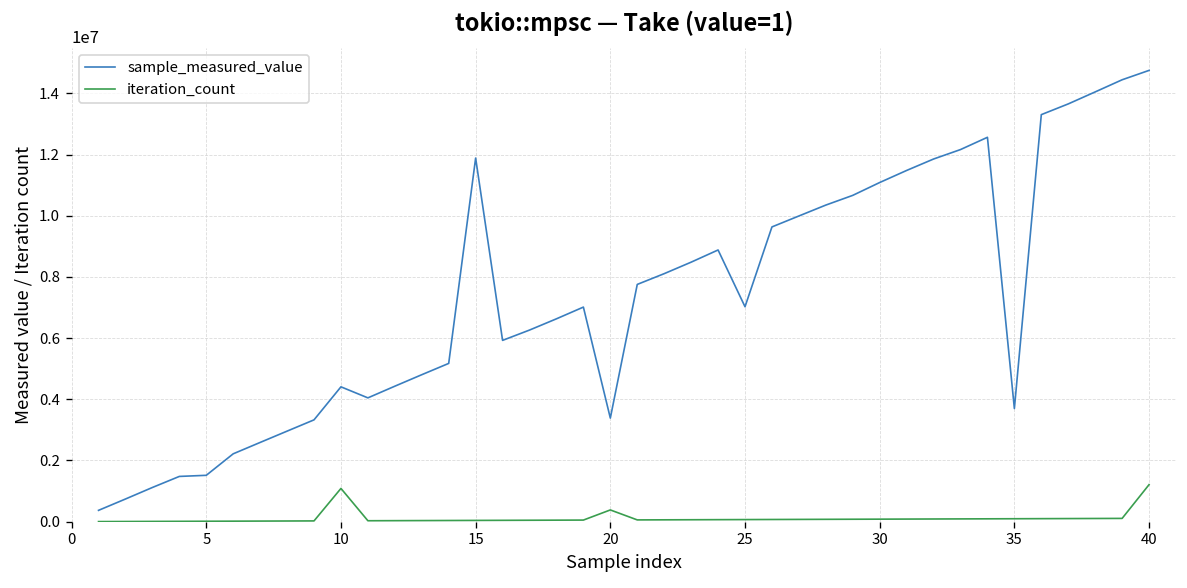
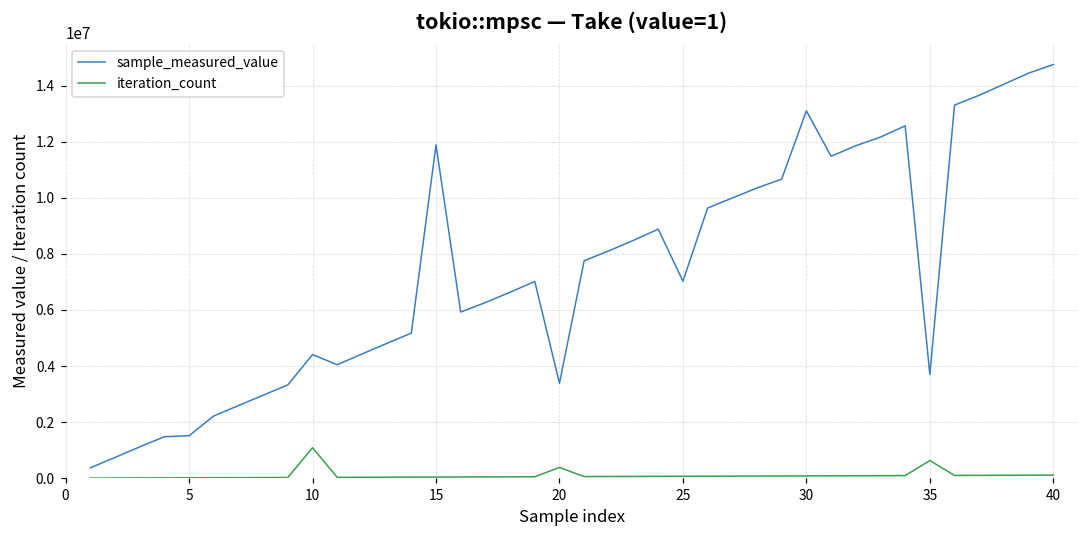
sample_measured_value, 30: 11100000 -> 13100000
iteration_count, 35: 100000 -> 600000
iteration_count, 40: 1200000 -> 100000
